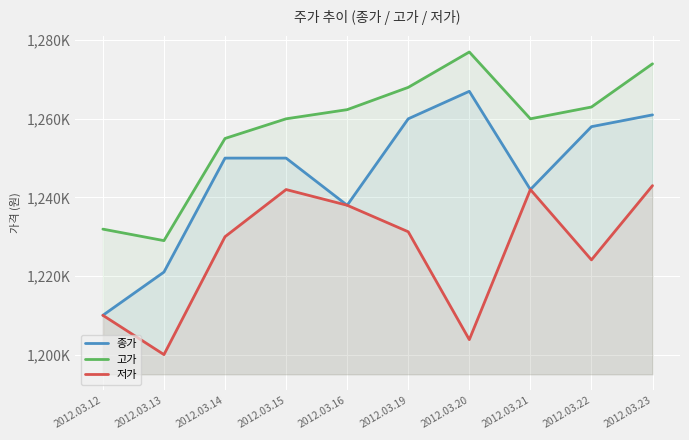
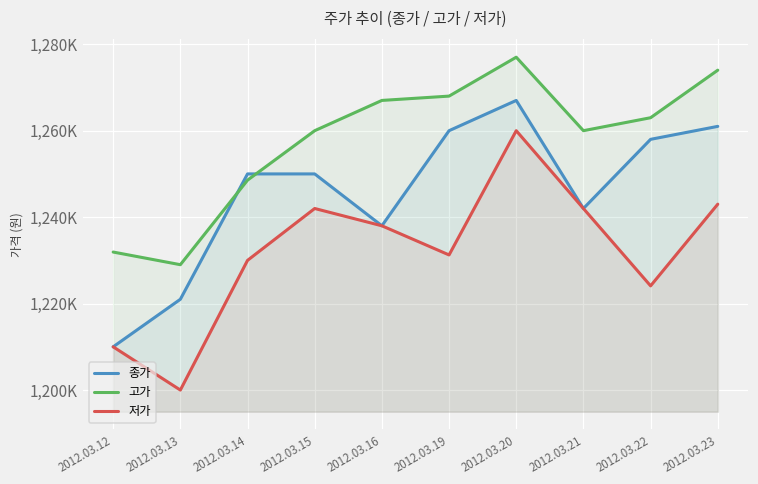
고가, 2012.03.14: 1,255,000 -> 1,249,000
고가, 2012.03.16: 1,262,000 -> 1,267,000
저가, 2012.03.20: 1,204,000 -> 1,260,000
